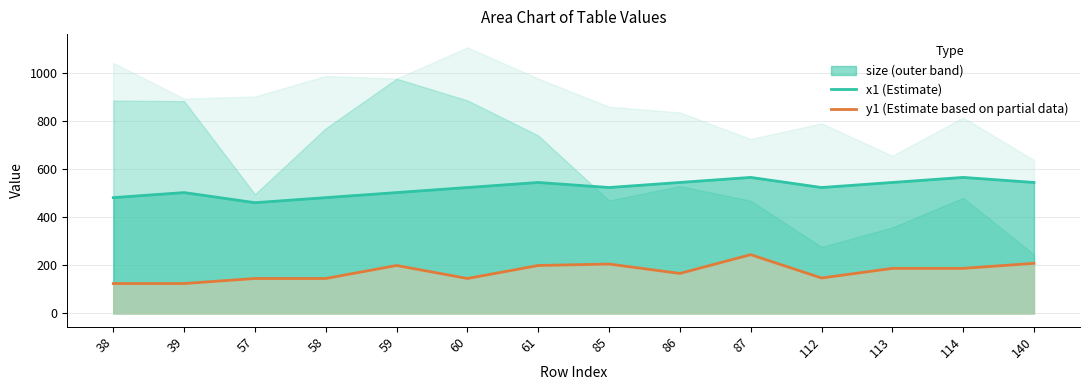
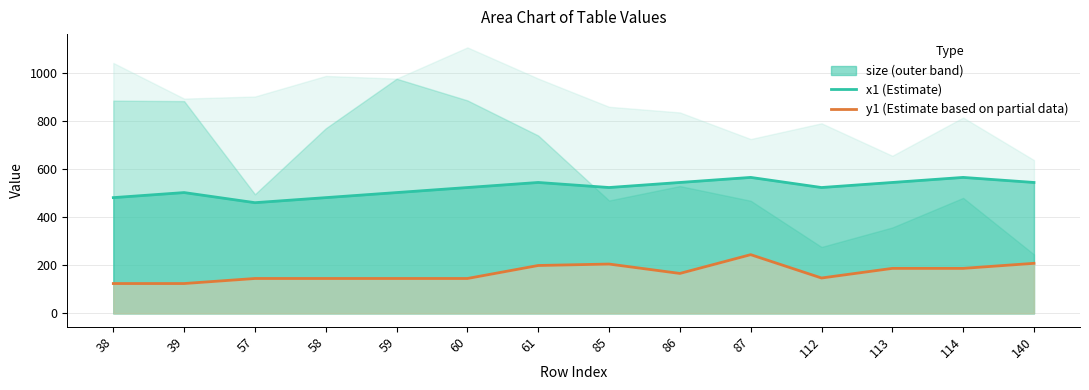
y1 (Estimate based on partial data), 59: 200 -> 150
